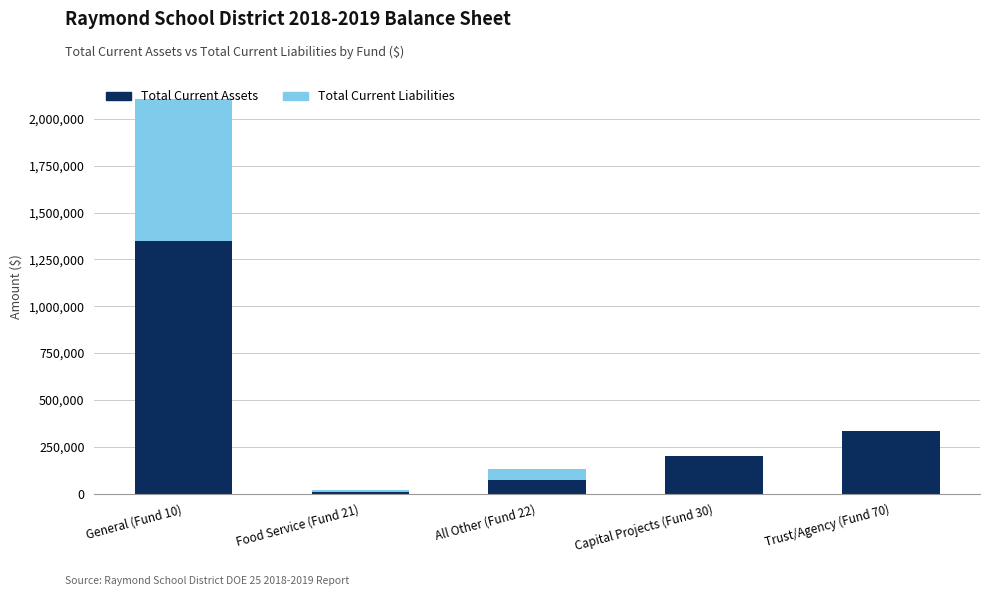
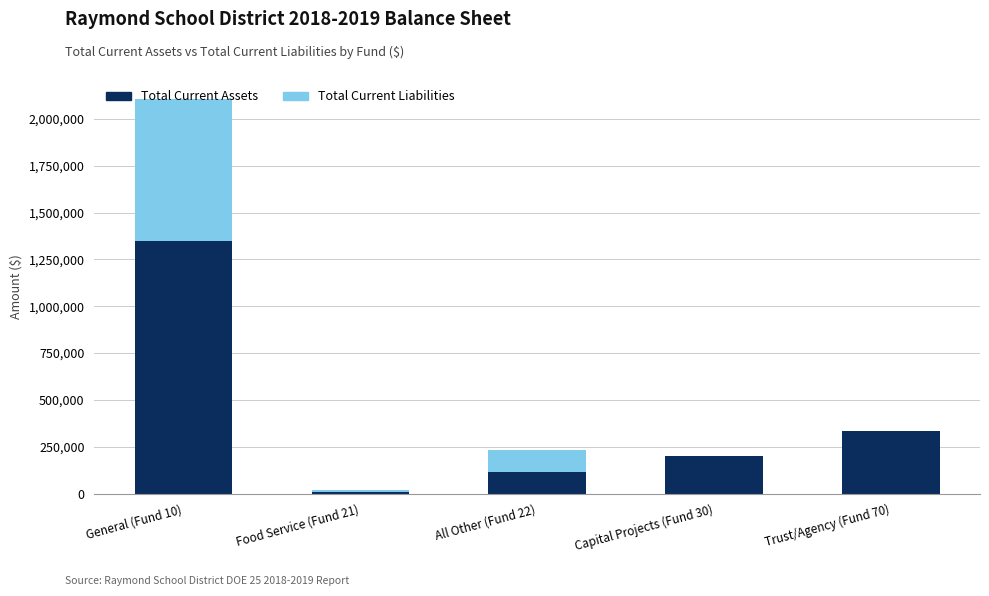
Total Current Assets, All Other (Fund 22): 70,000 -> 120,000
Total Current Liabilities, All Other (Fund 22): 60,000 -> 120,000
